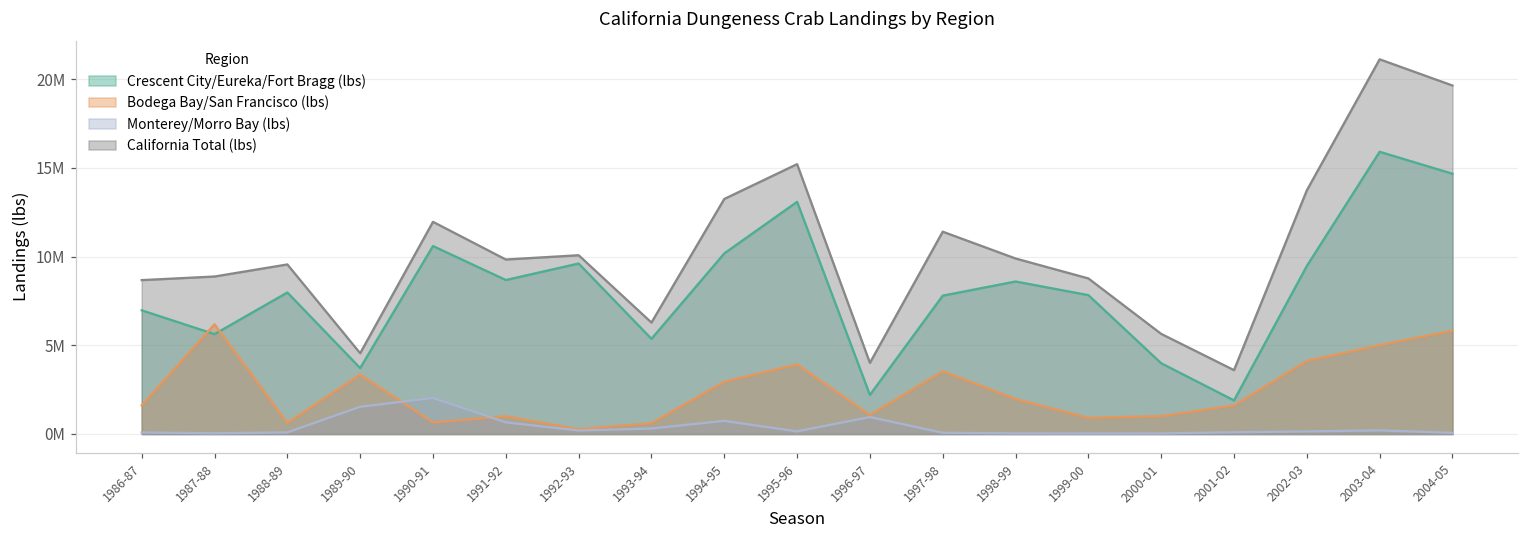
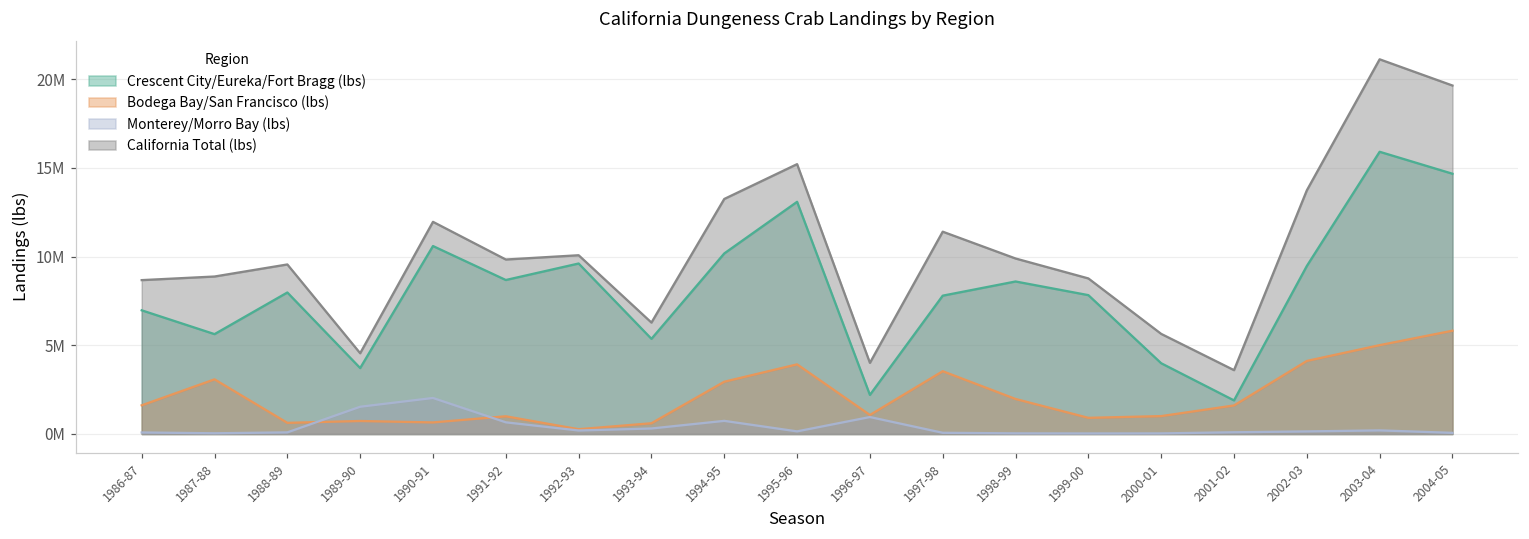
Bodega Bay/San Francisco (lbs), 1987-88: 6200000 -> 3100000
Bodega Bay/San Francisco (lbs), 1989-90: 3400000 -> 700000
